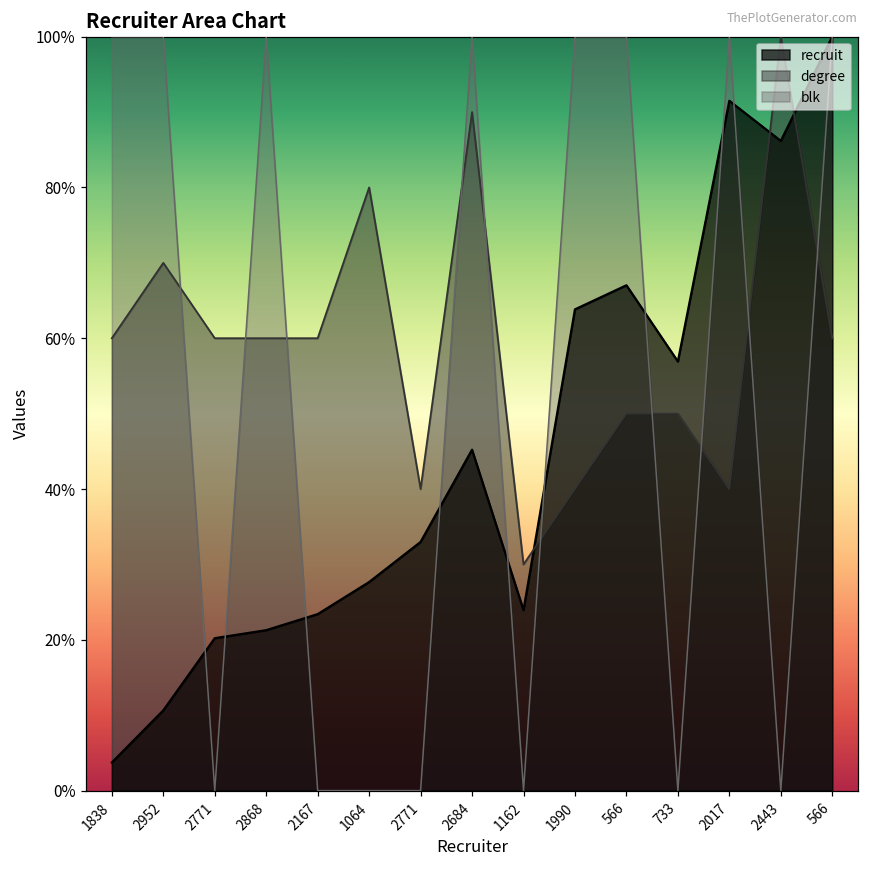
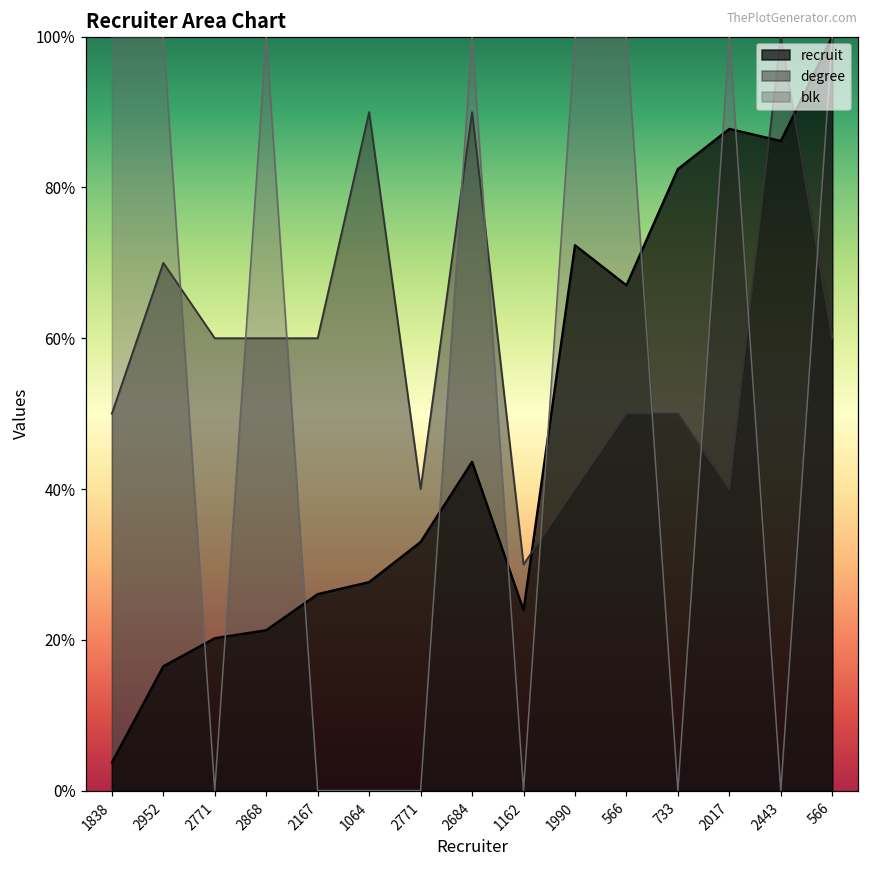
degree, 1838: 60% -> 50%
recruit, 2952: 11% -> 16%
recruit, 2167: 23% -> 26%
degree, 1064: 80% -> 90%
recruit, 2684: 45% -> 44%
recruit, 1990: 64% -> 72%
recruit, 733: 57% -> 82%
recruit, 2017: 91% -> 88%
